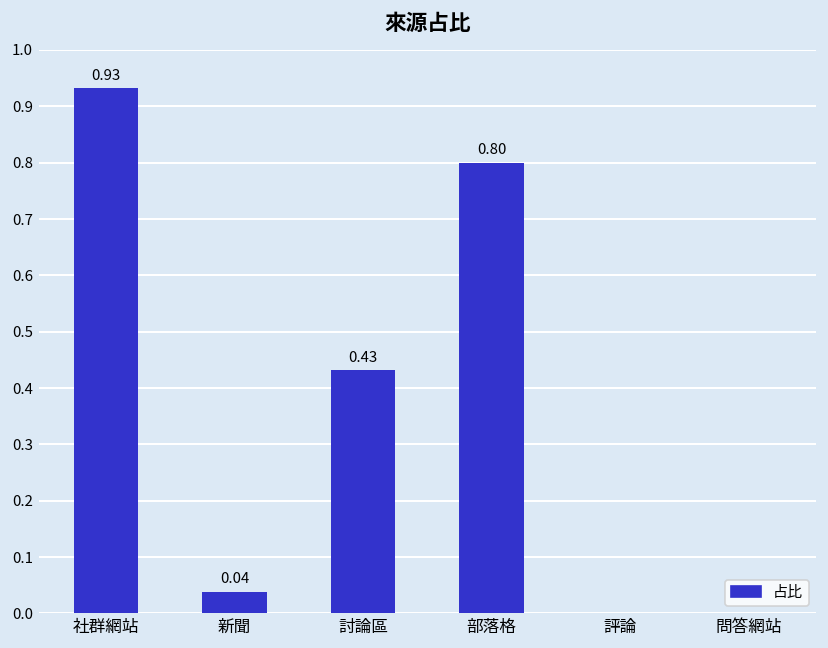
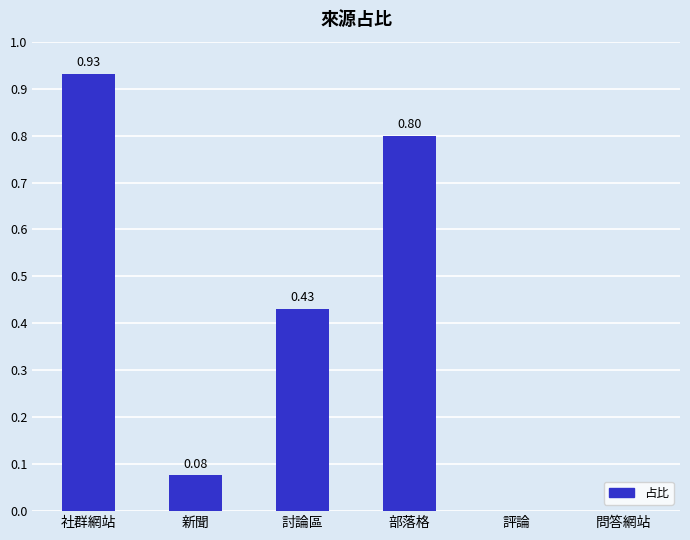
新聞: 0.04 -> 0.08
